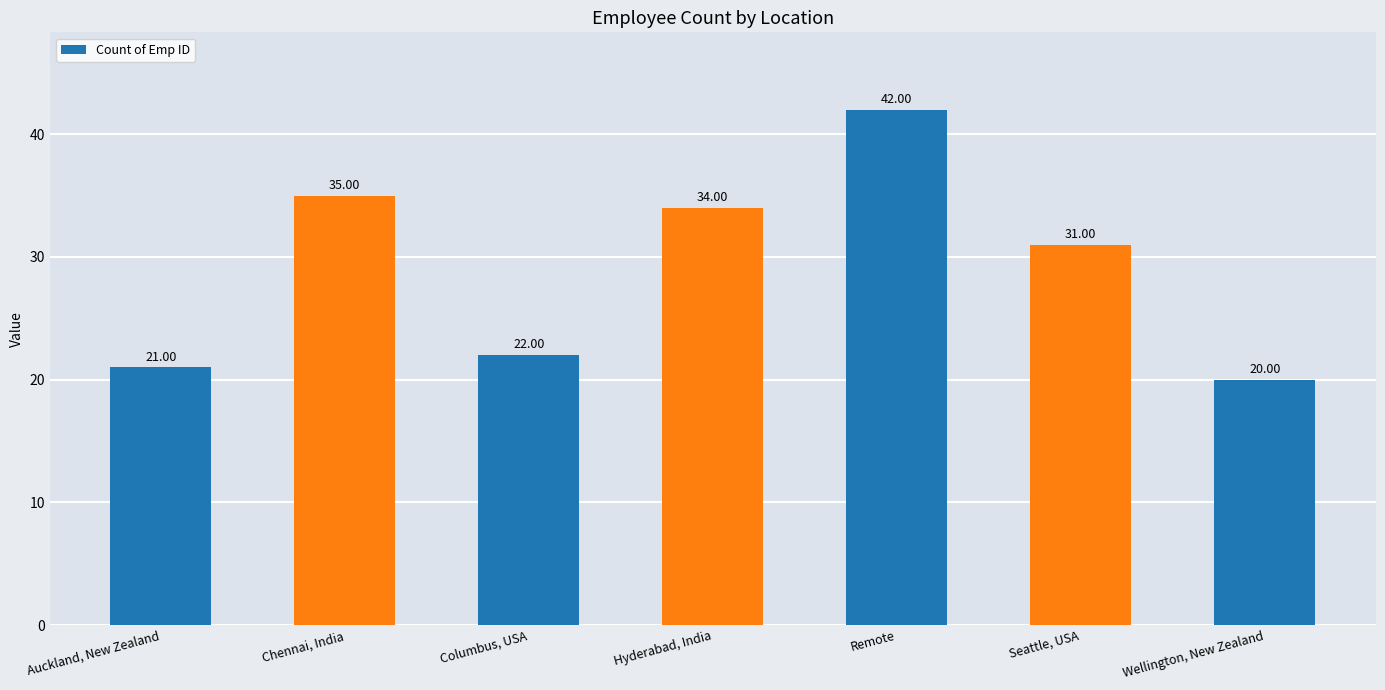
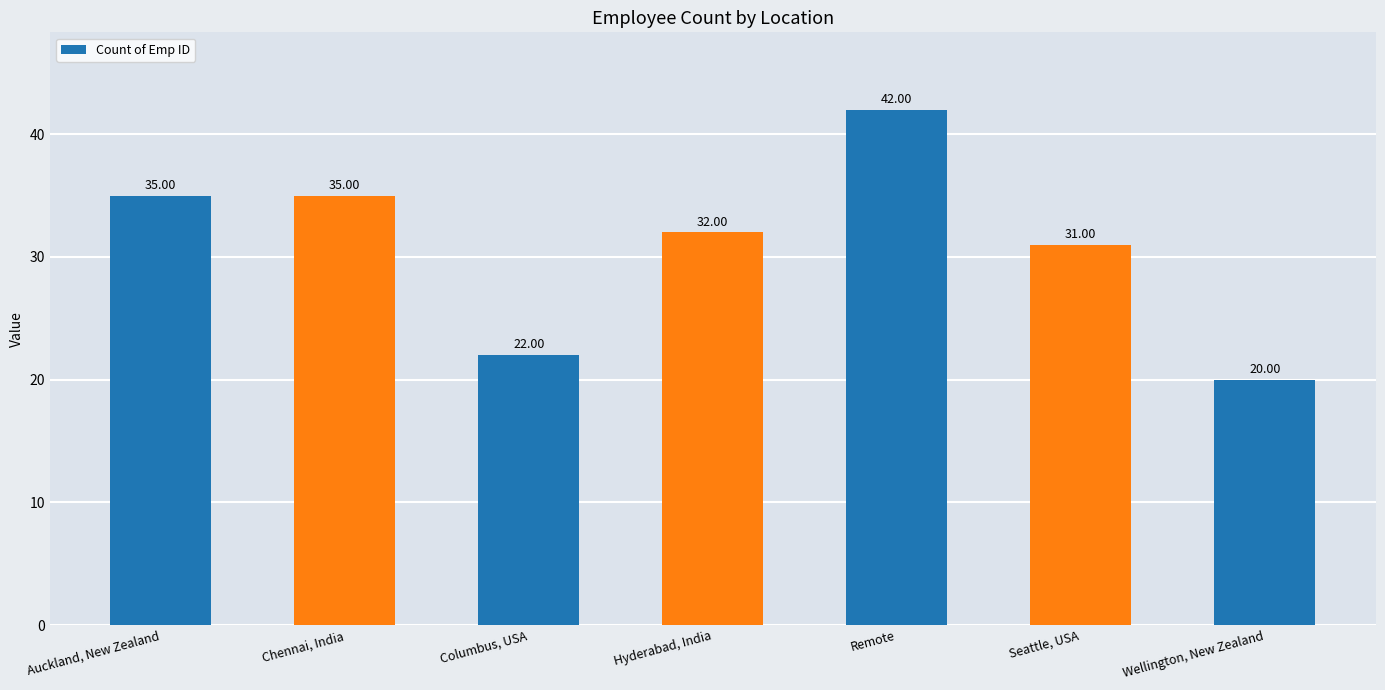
Auckland, New Zealand: 21.00 -> 35.00
Hyderabad, India: 34.00 -> 32.00
